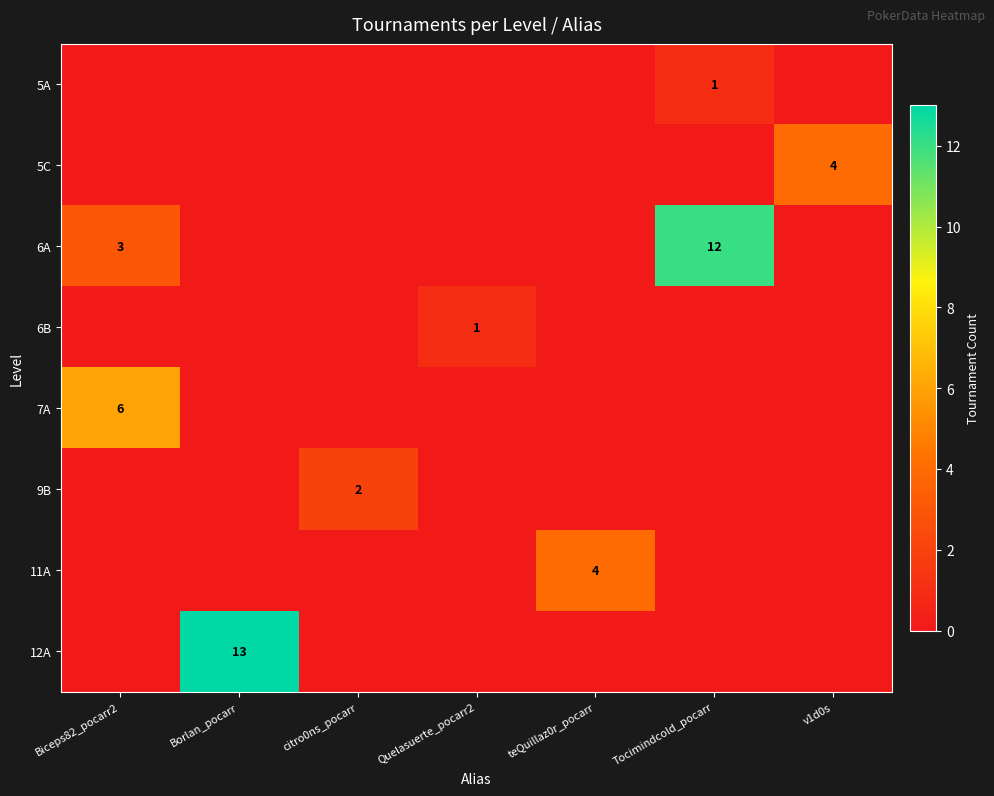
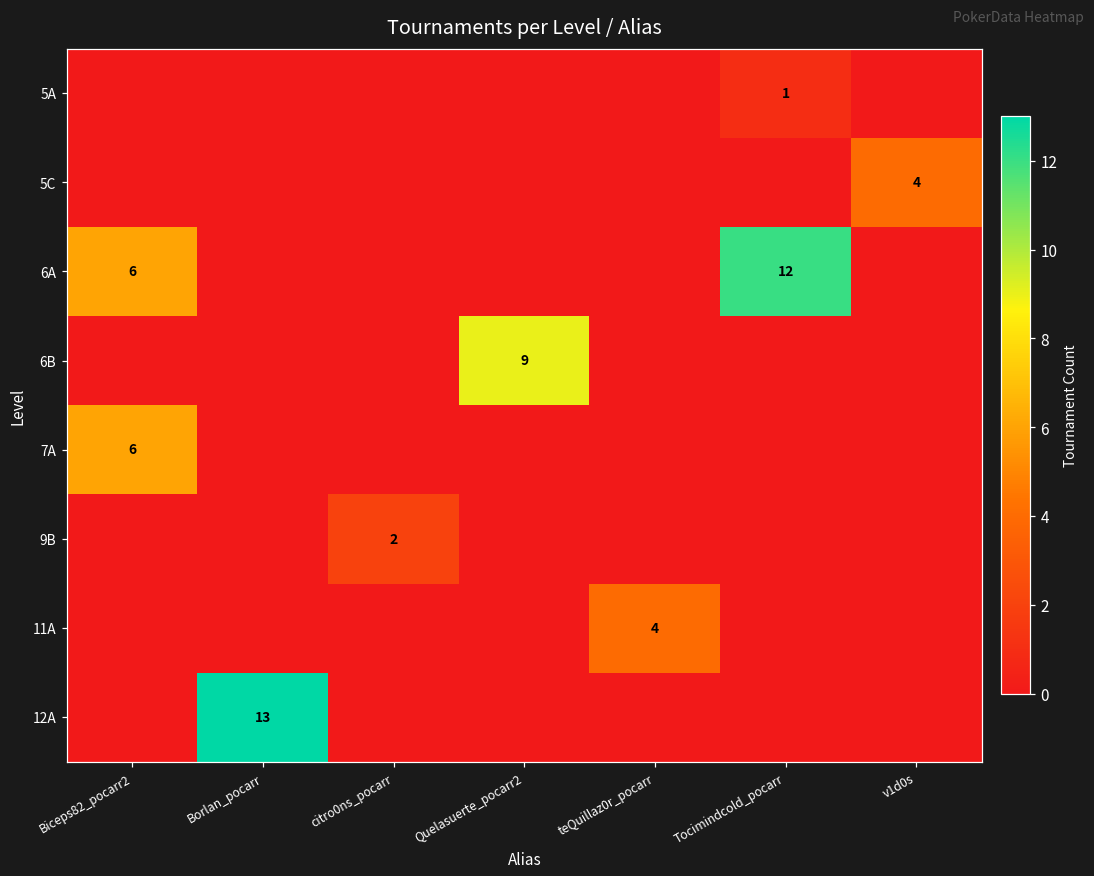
6A, Biceps82_pocarr2: 3 -> 6
6B, Quelasuerte_pocarr2: 1 -> 9
